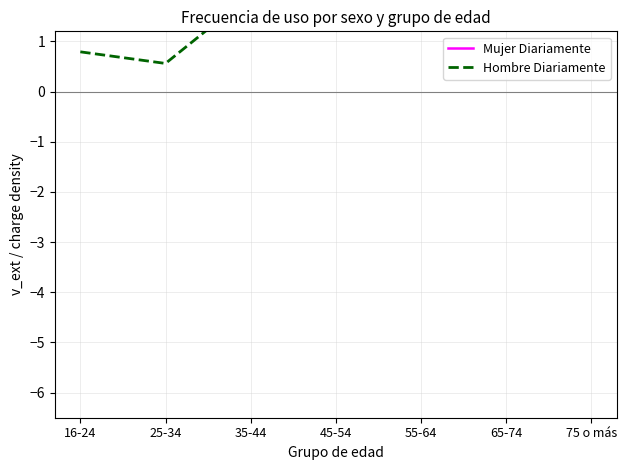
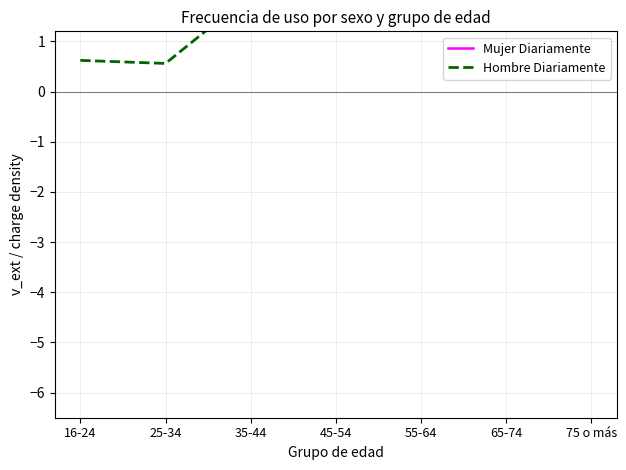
Hombre Diariamente, 16-24: 0.8 -> 0.6
